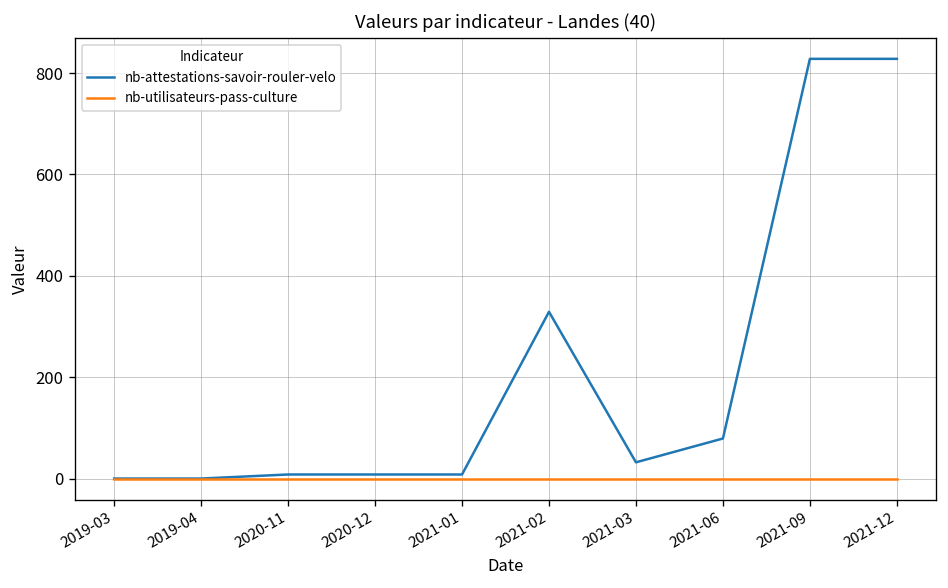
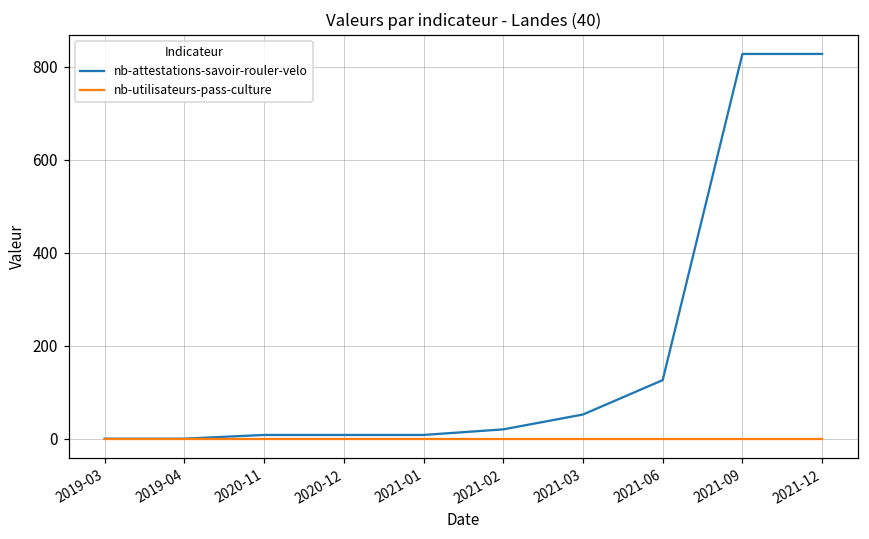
nb-attestations-savoir-rouler-velo, 2021-02: 330 -> 20
nb-attestations-savoir-rouler-velo, 2021-03: 30 -> 50
nb-attestations-savoir-rouler-velo, 2021-06: 80 -> 130
